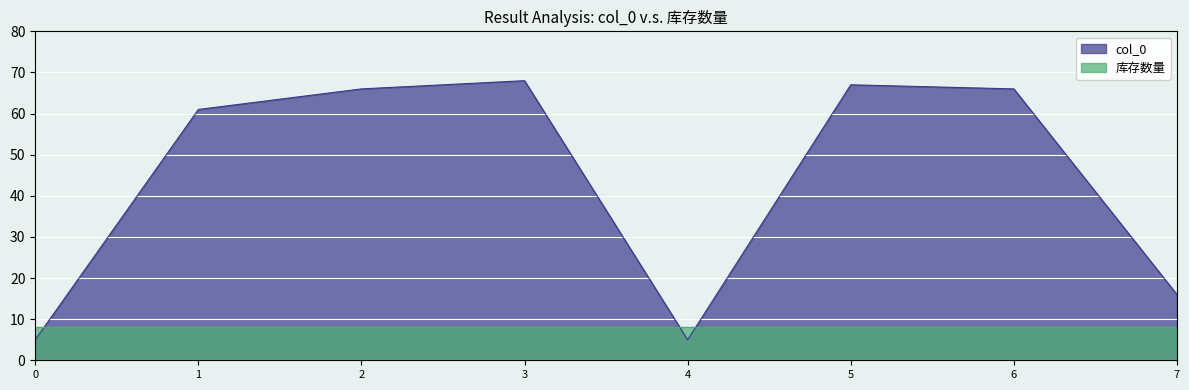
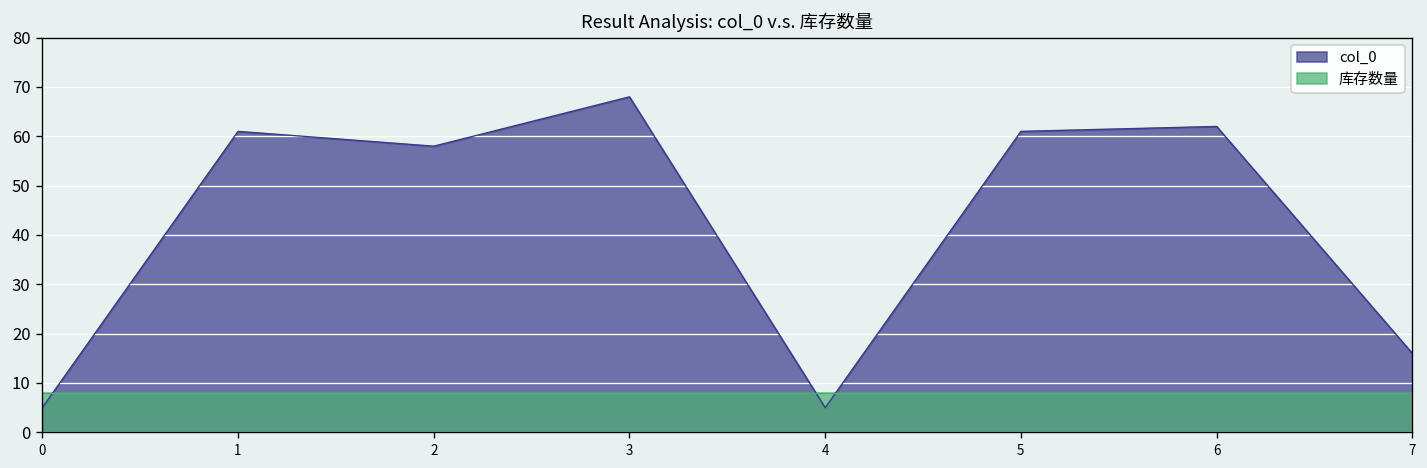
col_0, 2: 66 -> 58
col_0, 5: 67 -> 61
col_0, 6: 66 -> 62
